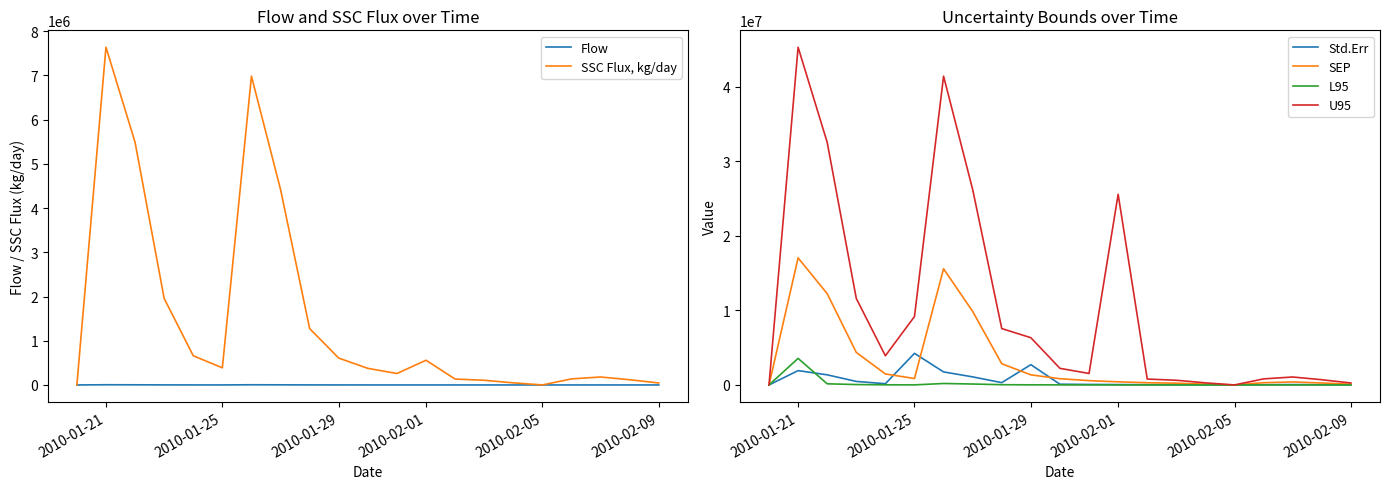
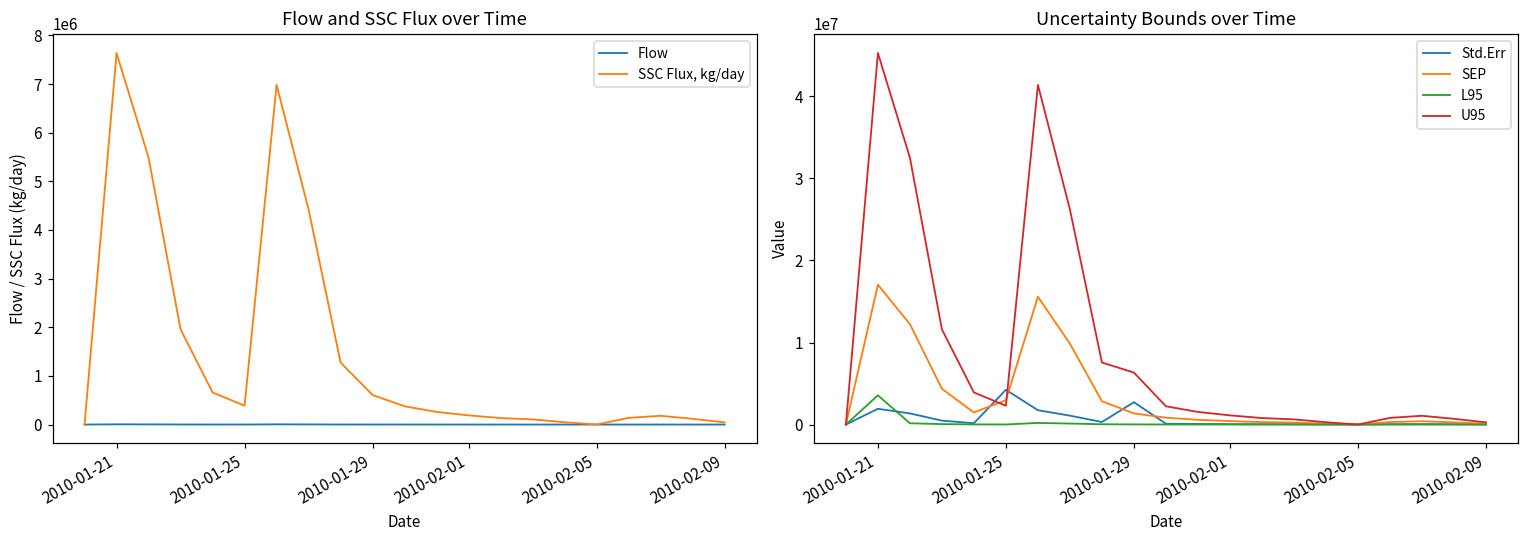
Flow and SSC Flux over Time, SSC Flux, kg/day, 2010-02-01: 600000 -> 200000
Uncertainty Bounds over Time, SEP, 2010-01-25: 1000000 -> 3000000
Uncertainty Bounds over Time, U95, 2010-01-25: 9000000 -> 2000000
Uncertainty Bounds over Time, U95, 2010-02-01: 26000000 -> 1000000
